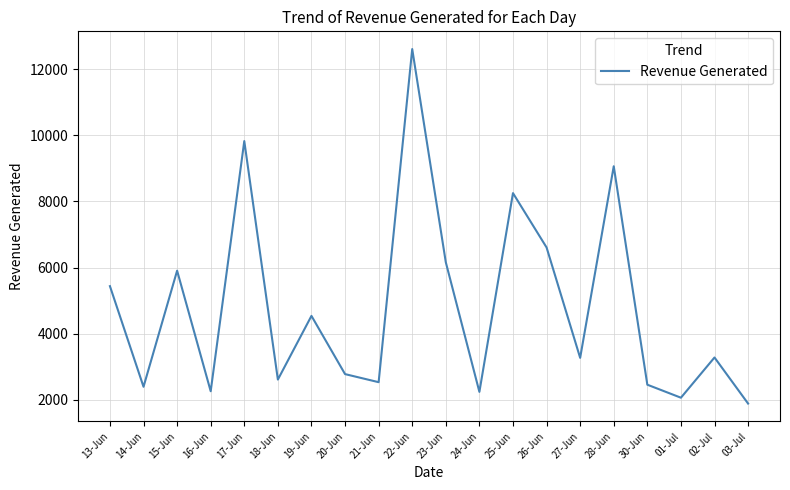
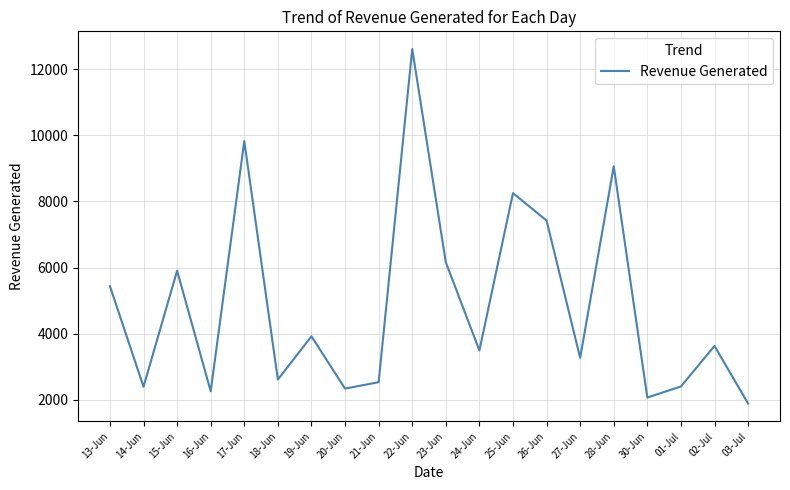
19-Jun: 4500 -> 3900
20-Jun: 2800 -> 2300
24-Jun: 2200 -> 3500
26-Jun: 6600 -> 7400
30-Jun: 2500 -> 2100
01-Jul: 2100 -> 2400
02-Jul: 3300 -> 3600
